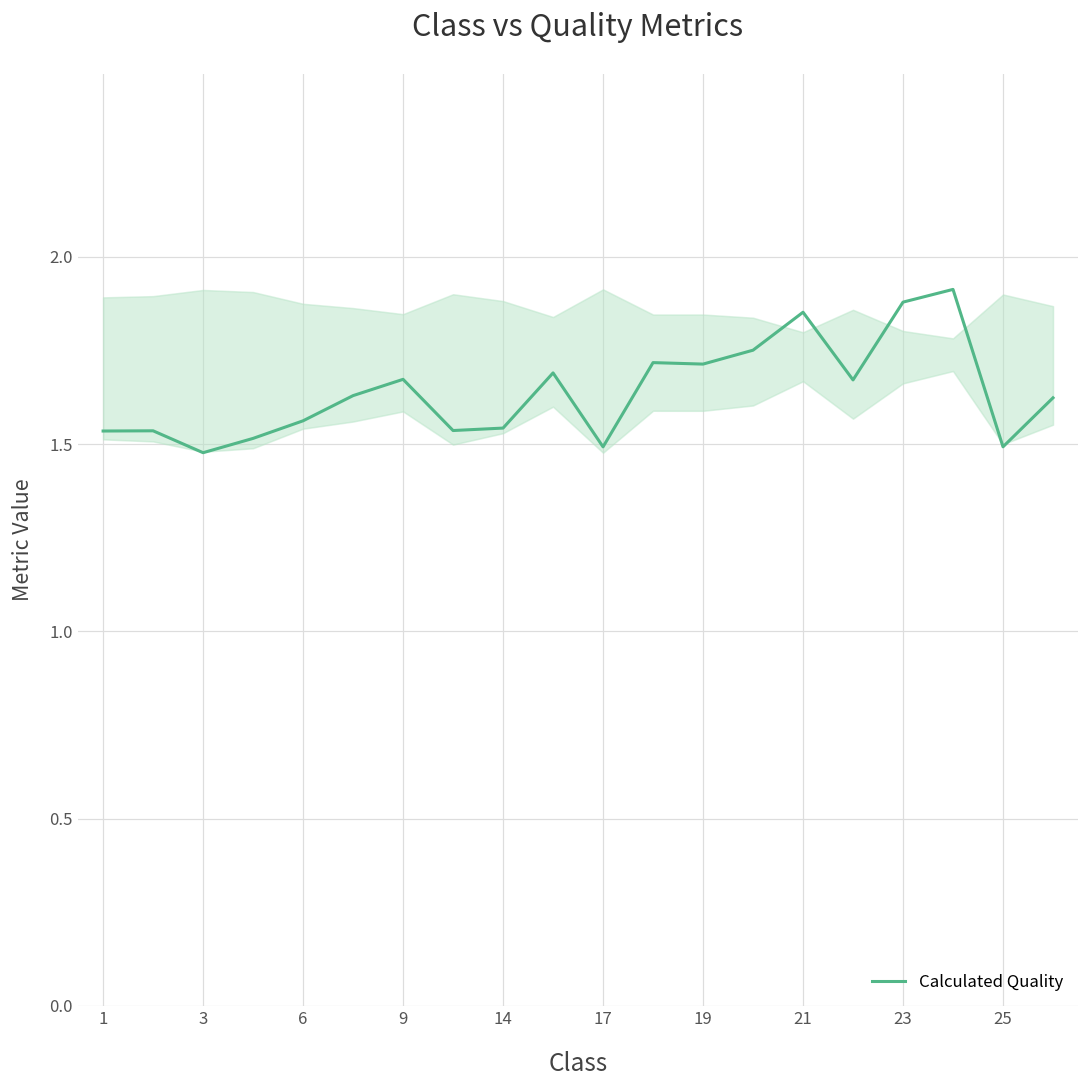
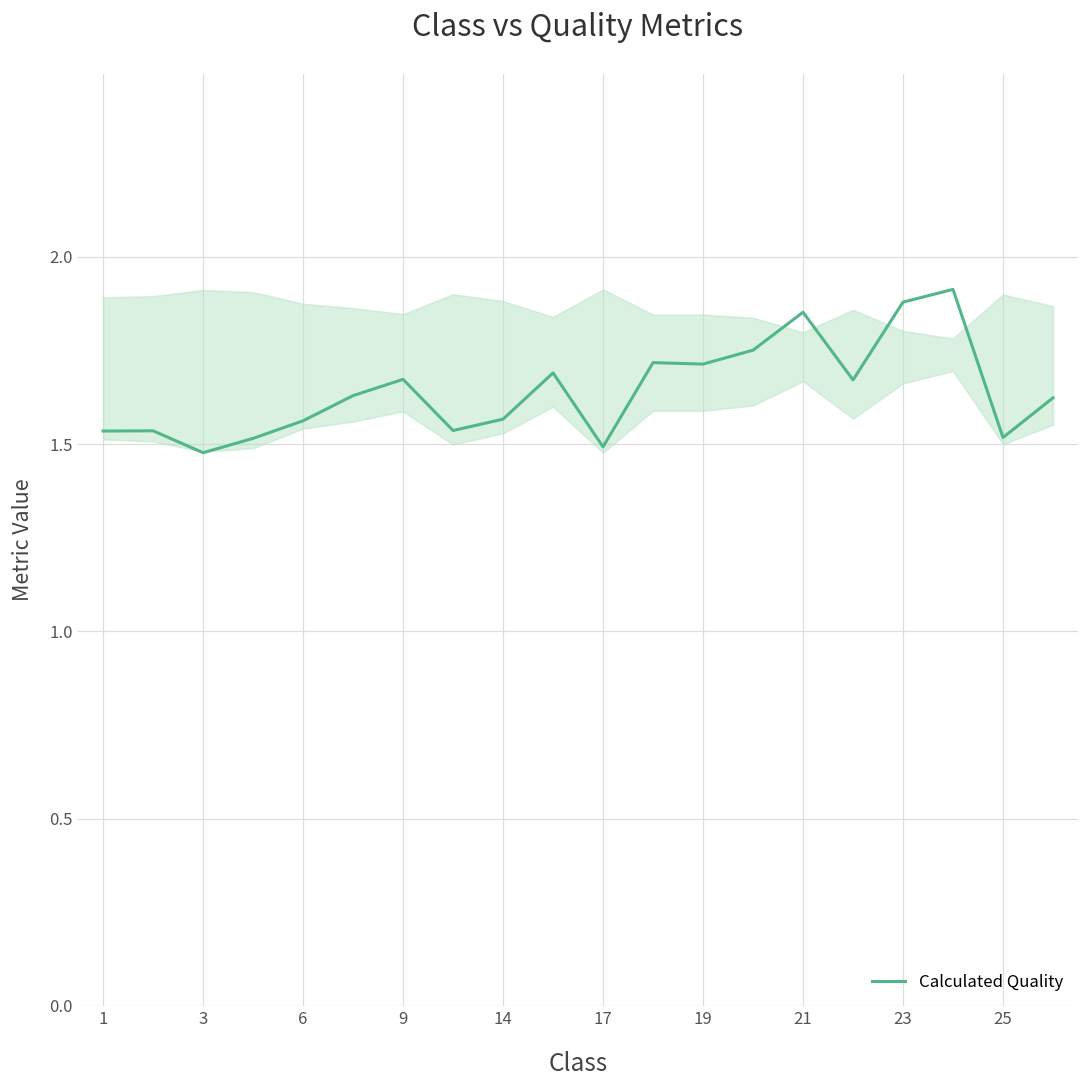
Calculated Quality, 14: 1.54 -> 1.57
Calculated Quality, 25: 1.49 -> 1.52
